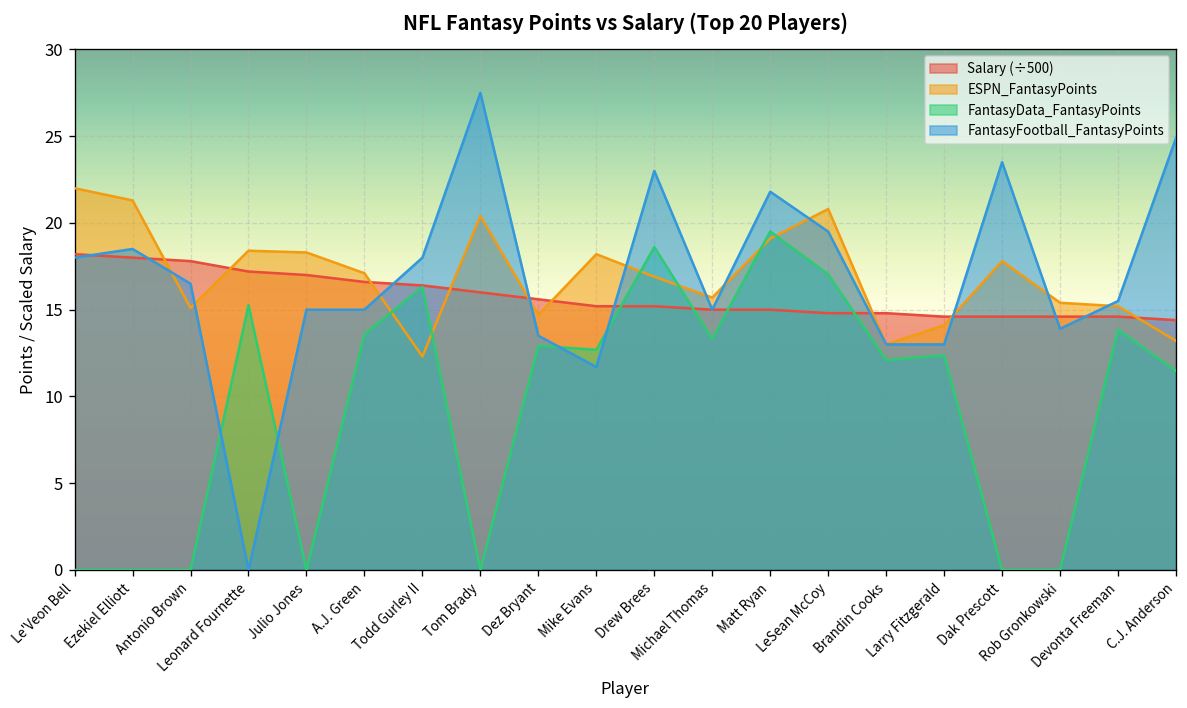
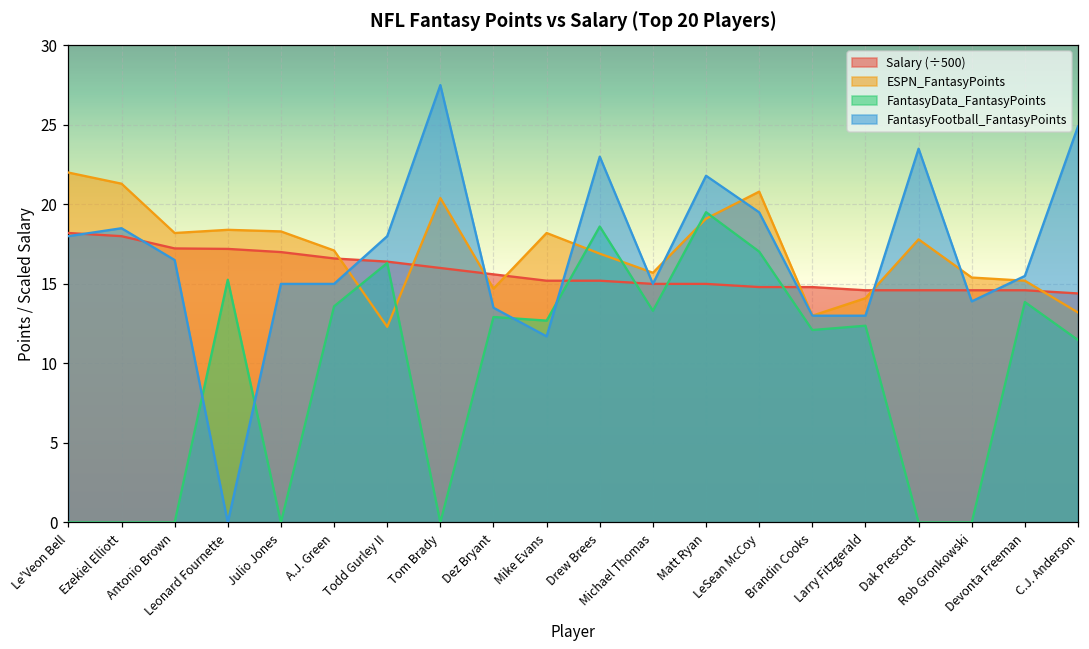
Salary (÷500), Antonio Brown: 17.8 -> 17.2
ESPN_FantasyPoints, Antonio Brown: 15.1 -> 18.2
